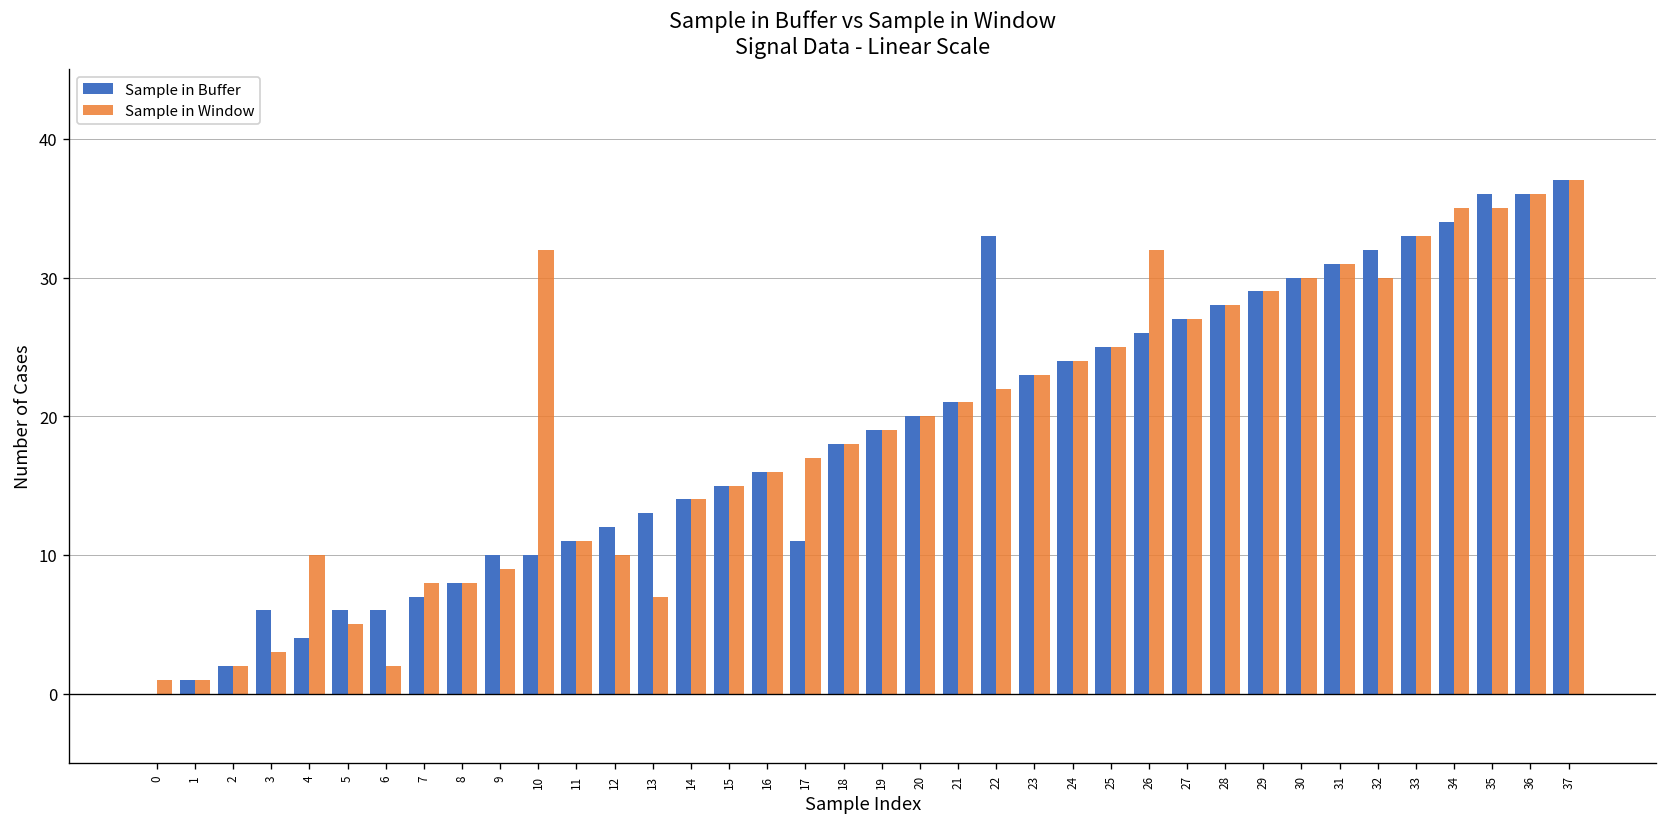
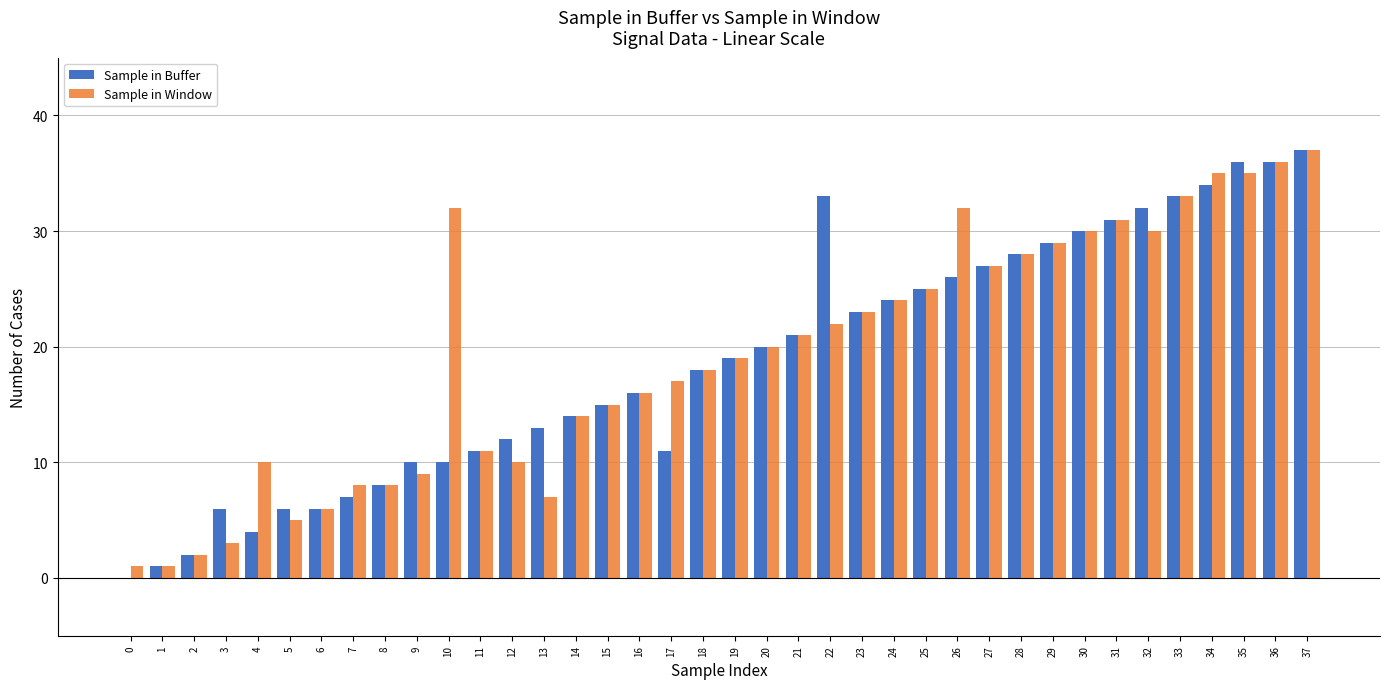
Sample in Window, 6: 2 -> 6
